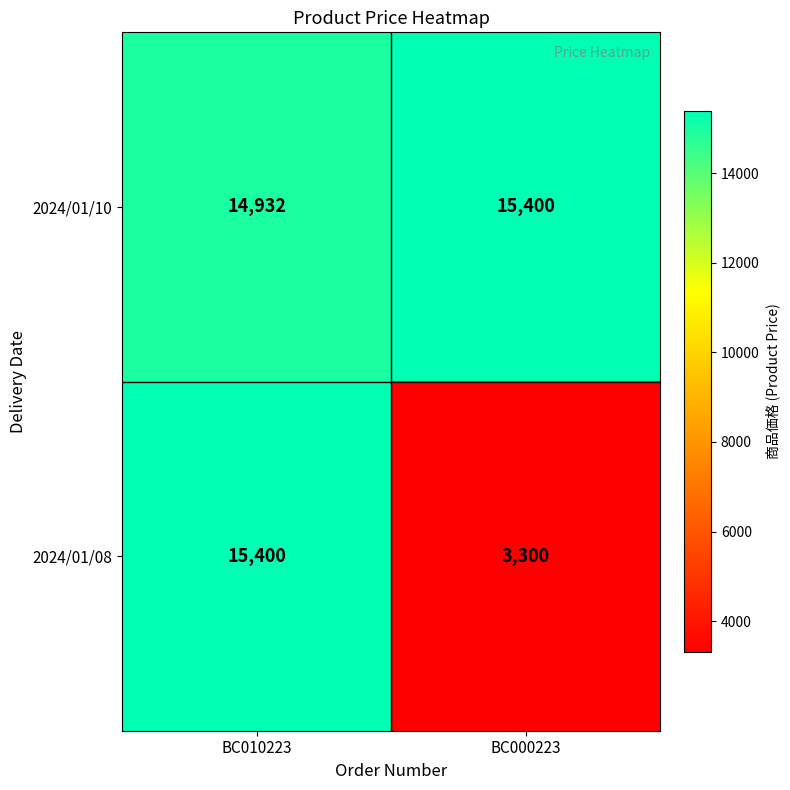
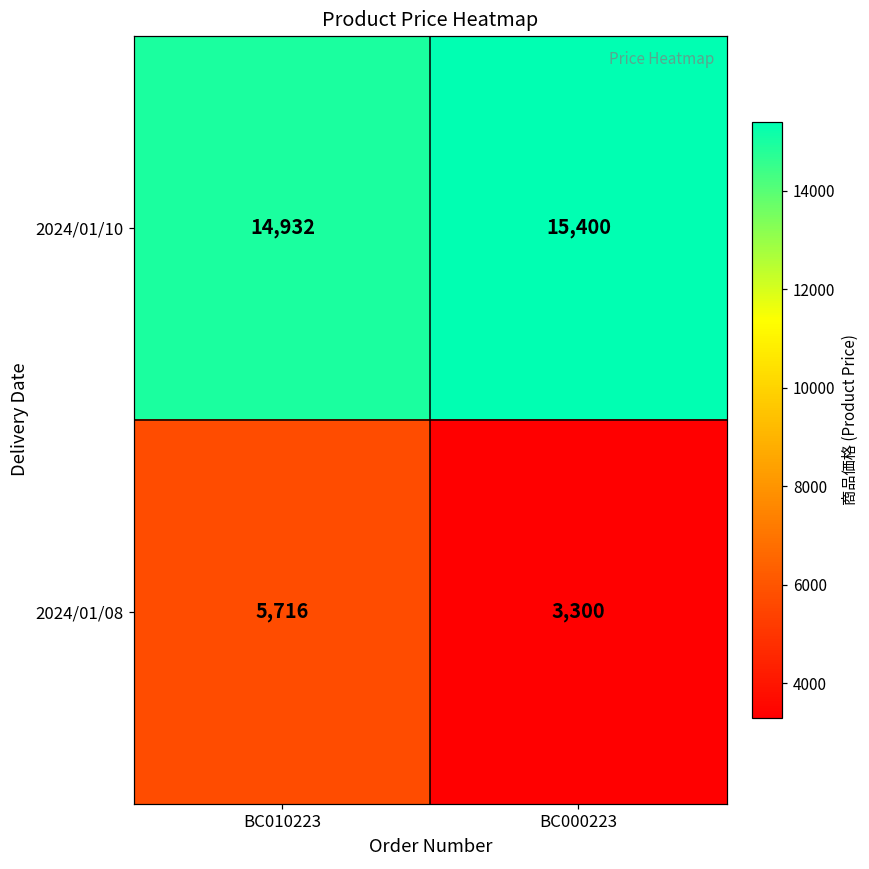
2024/01/08, BC010223: 15,400 -> 5,716
